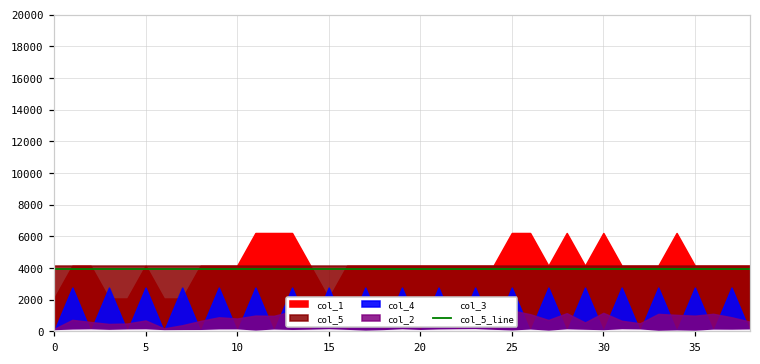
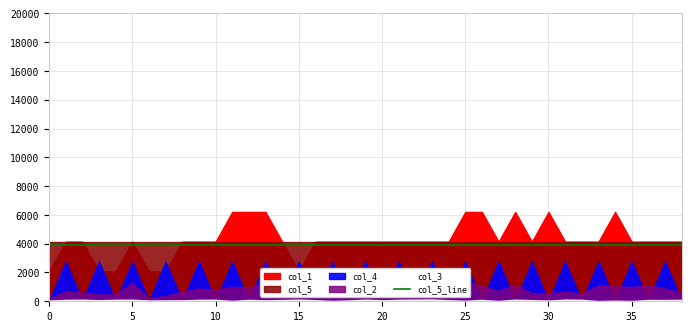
col_2, 5: 700 -> 1200
col_2, 30: 1200 -> 500
